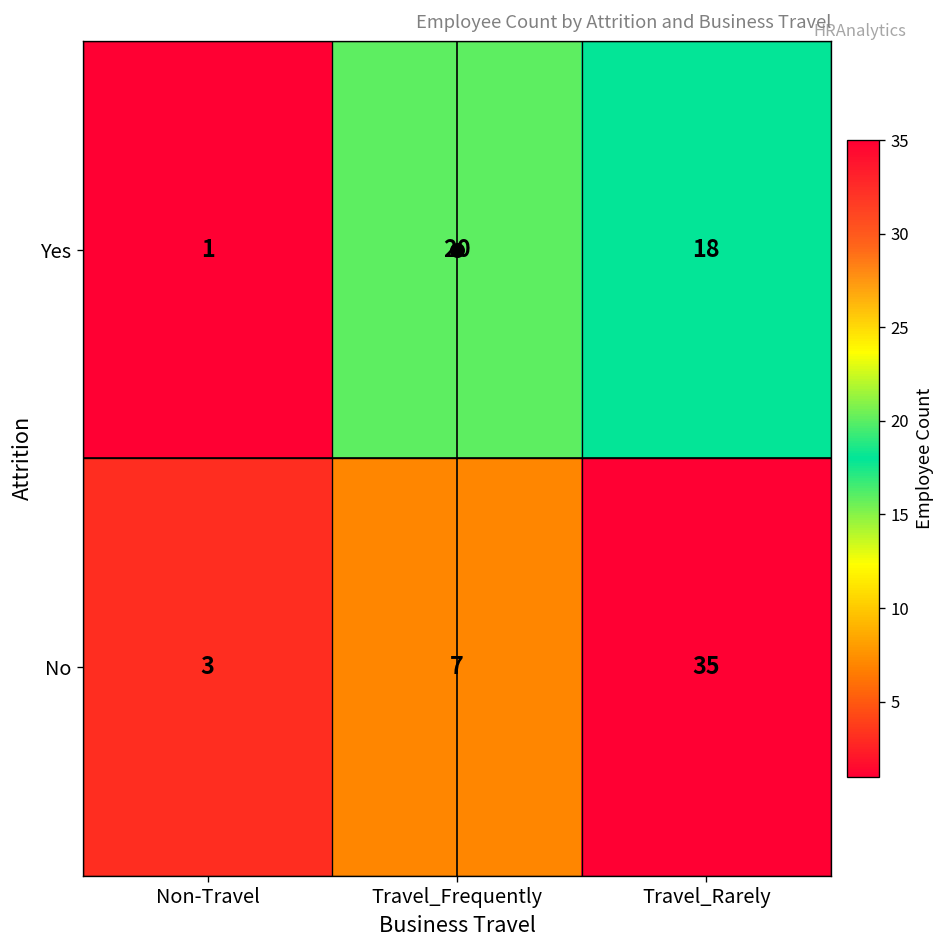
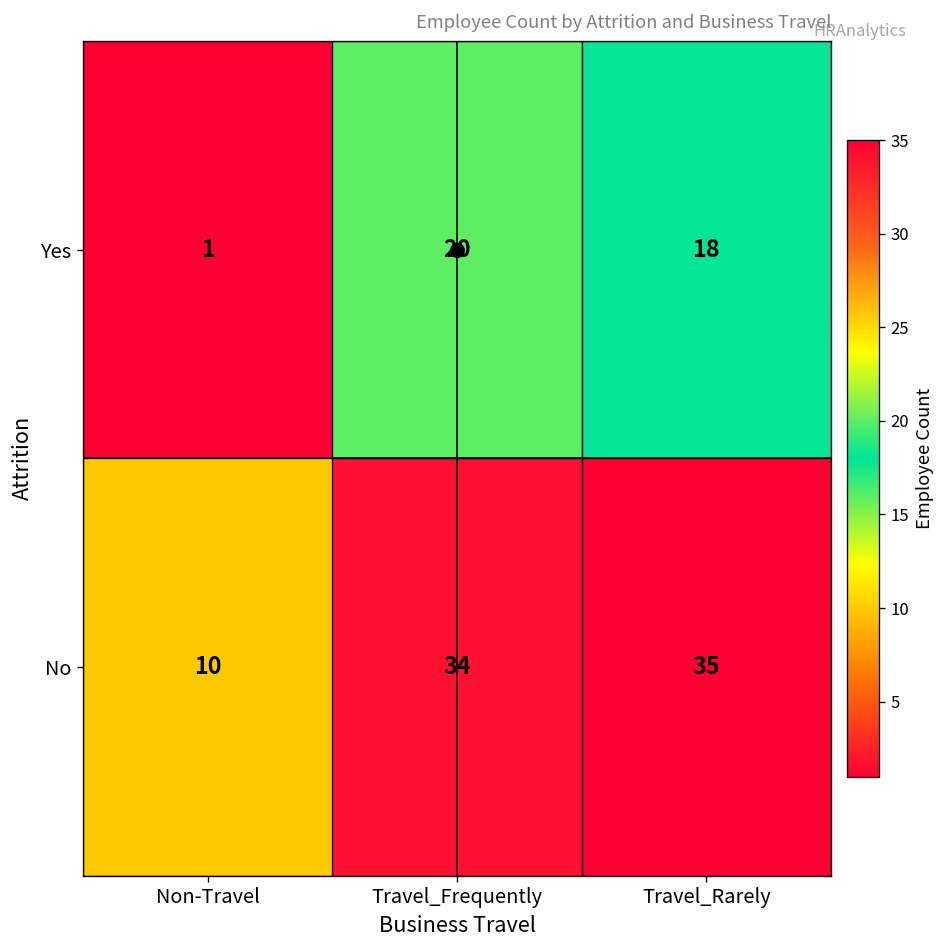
No, Non-Travel: 3 -> 10
No, Travel_Frequently: 7 -> 34
